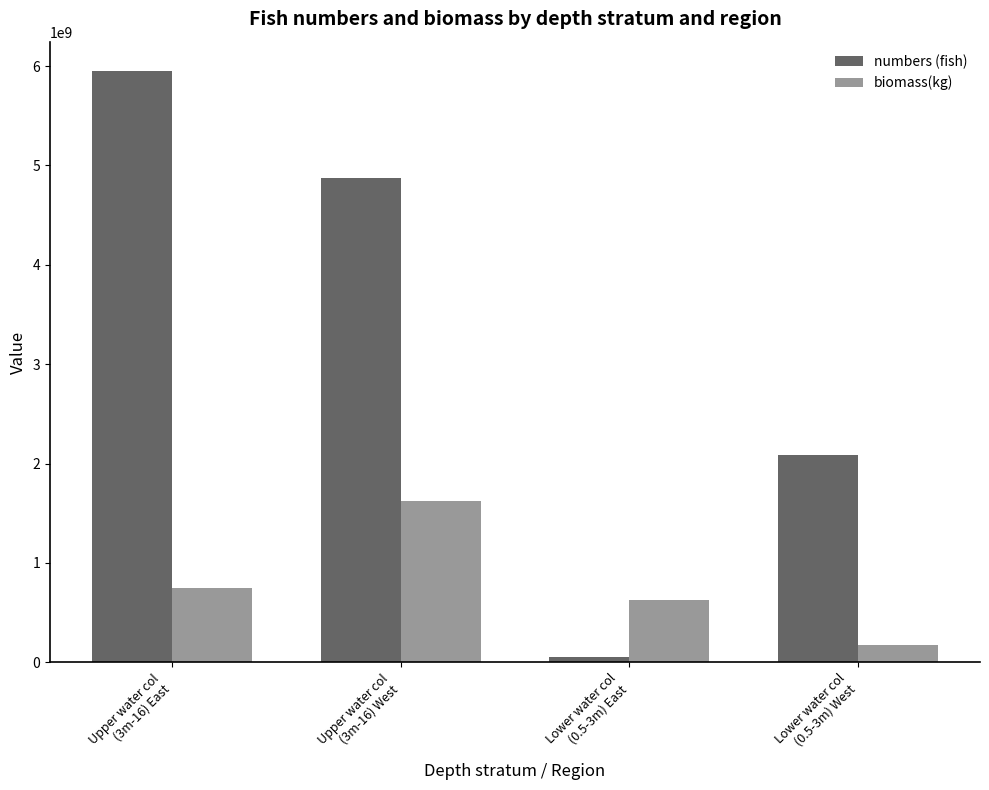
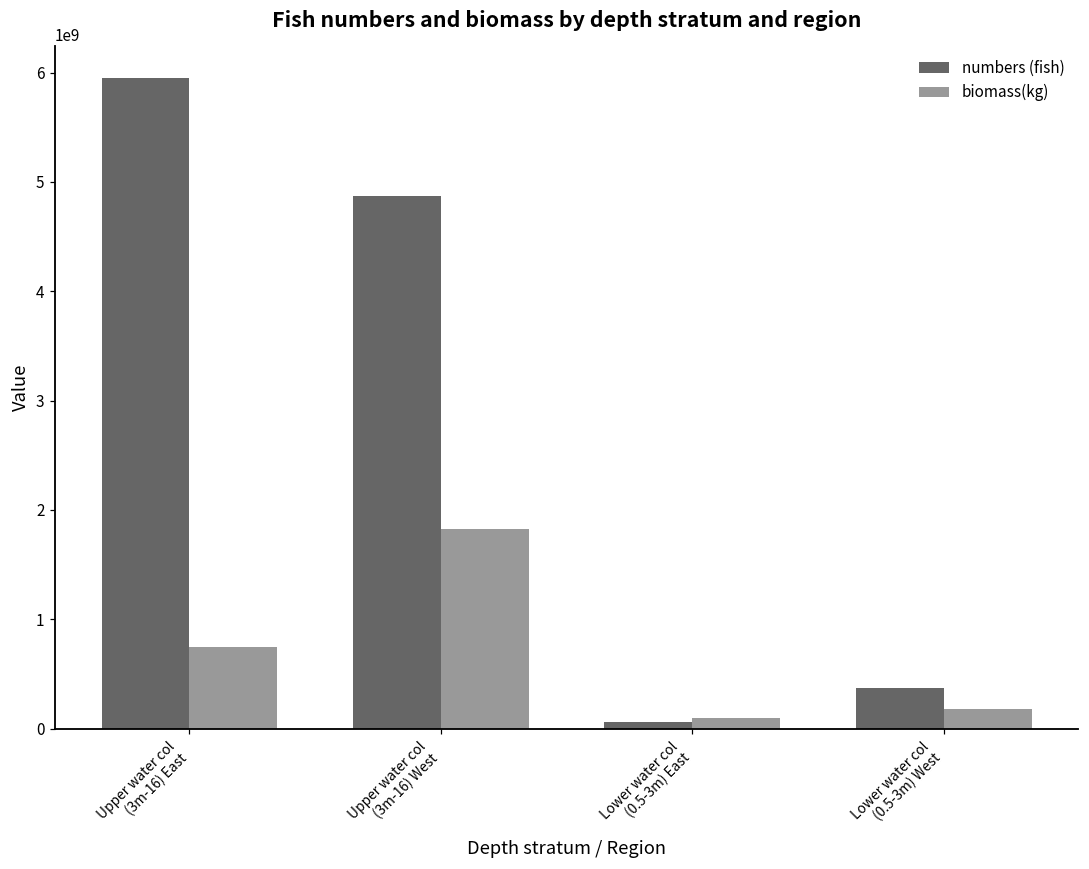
biomass(kg), Upper water col (3m-16) West: 1600000000 -> 1800000000
biomass(kg), Lower water col (0.5-3m) East: 600000000 -> 100000000
numbers (fish), Lower water col (0.5-3m) West: 2100000000 -> 400000000
